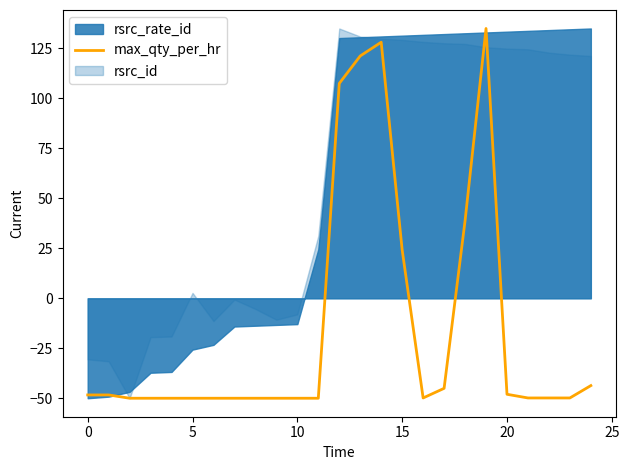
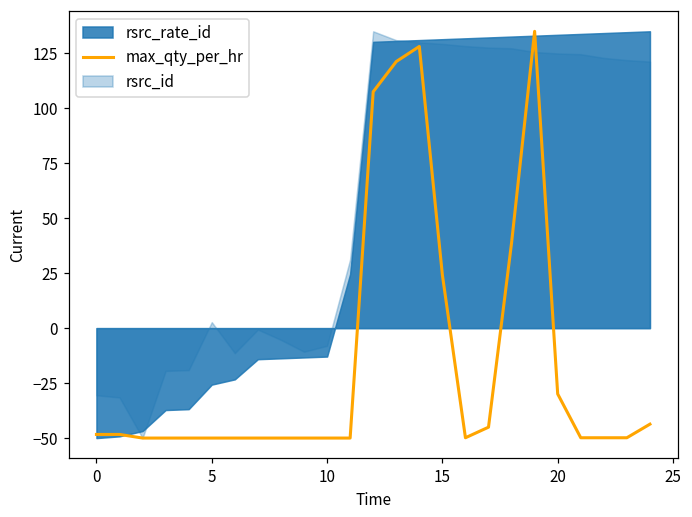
max_qty_per_hr, 20: -48 -> -30
